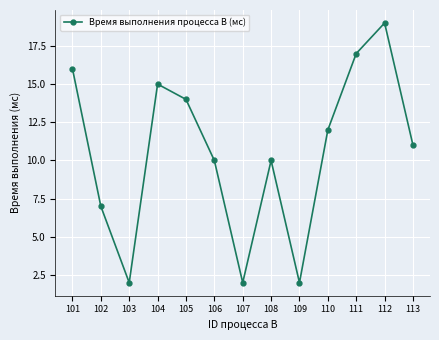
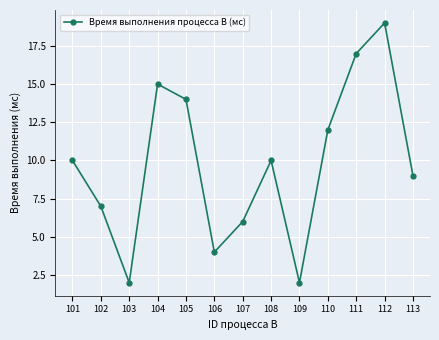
101: 16 -> 10
106: 10 -> 4
107: 2 -> 6
113: 11 -> 9
